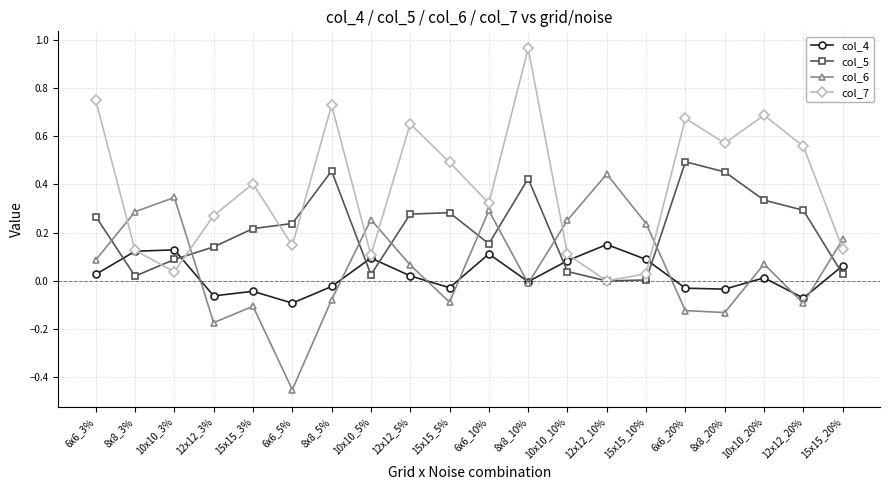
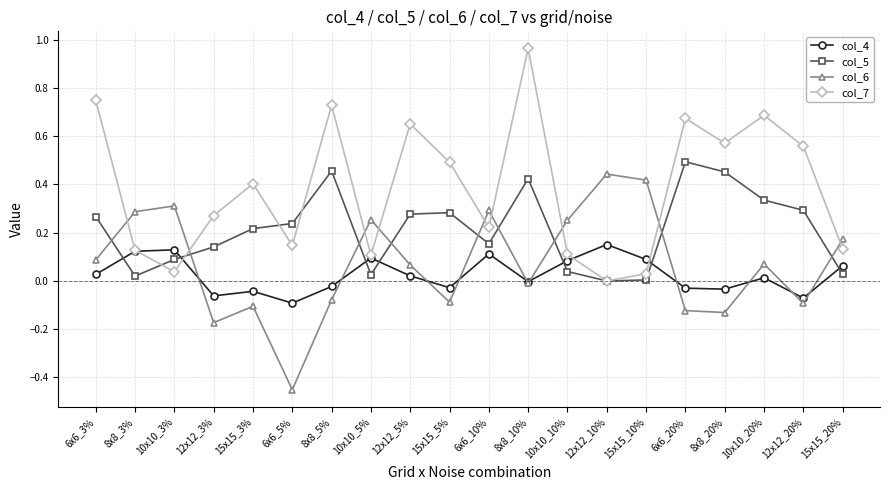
col_6, 10x10_3%: 0.35 -> 0.31
col_7, 6x6_10%: 0.32 -> 0.22
col_6, 15x15_10%: 0.24 -> 0.42
